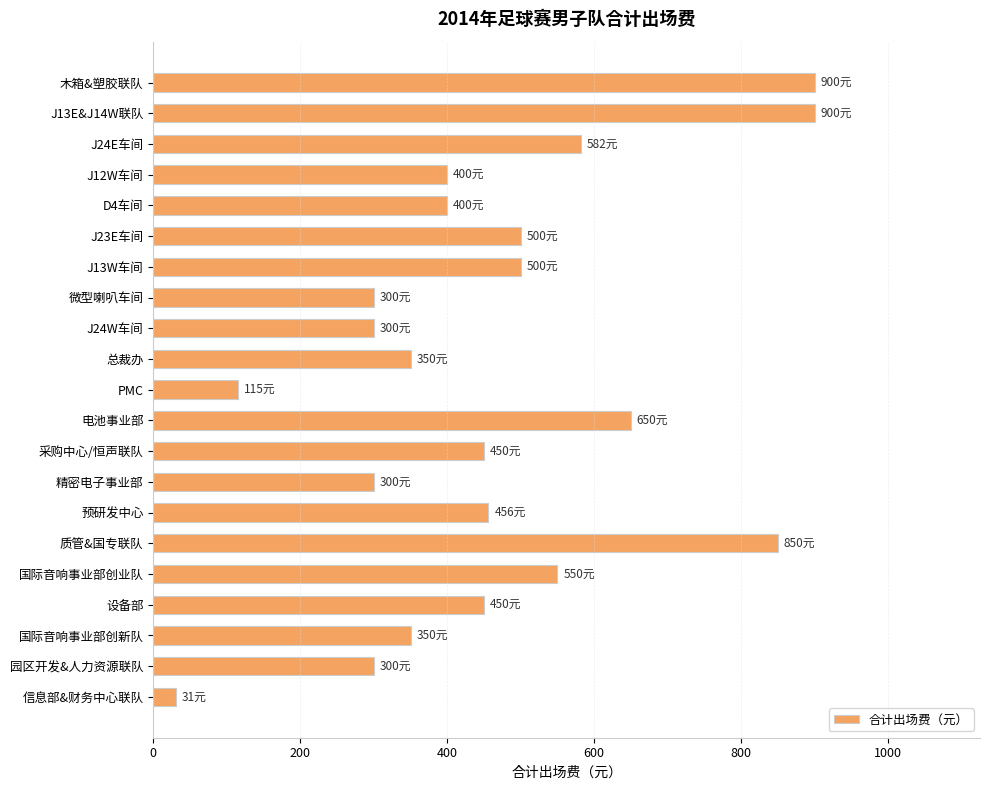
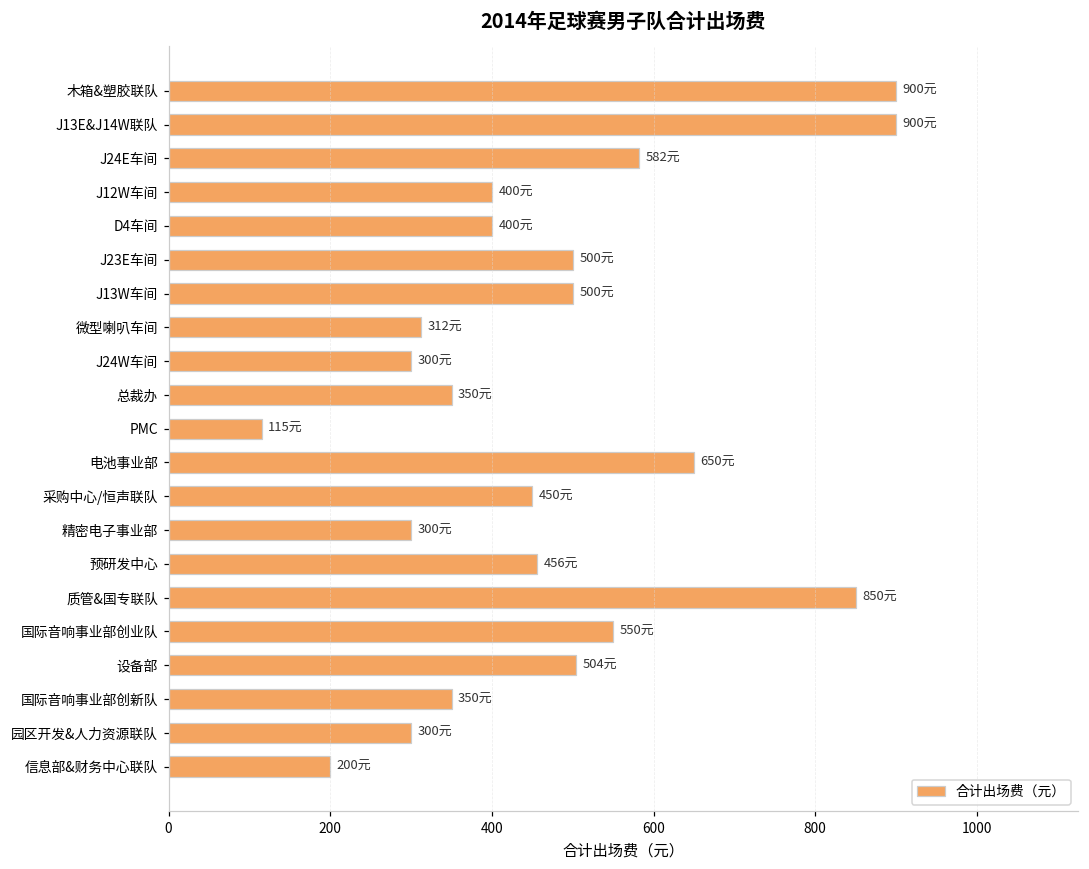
微型喇叭车间: 300元 -> 312元
设备部: 450元 -> 504元
信息部&财务中心联队: 31元 -> 200元
